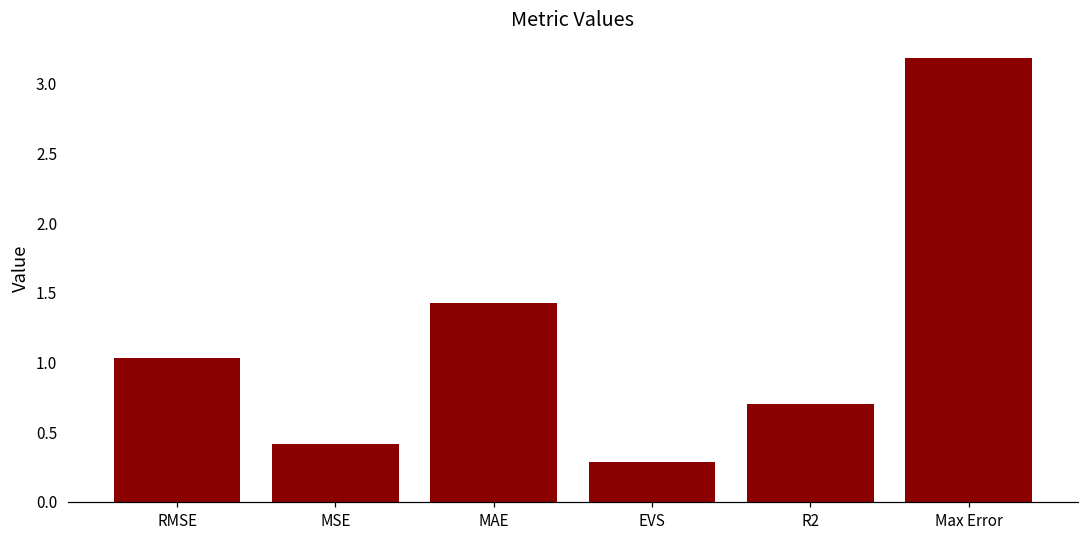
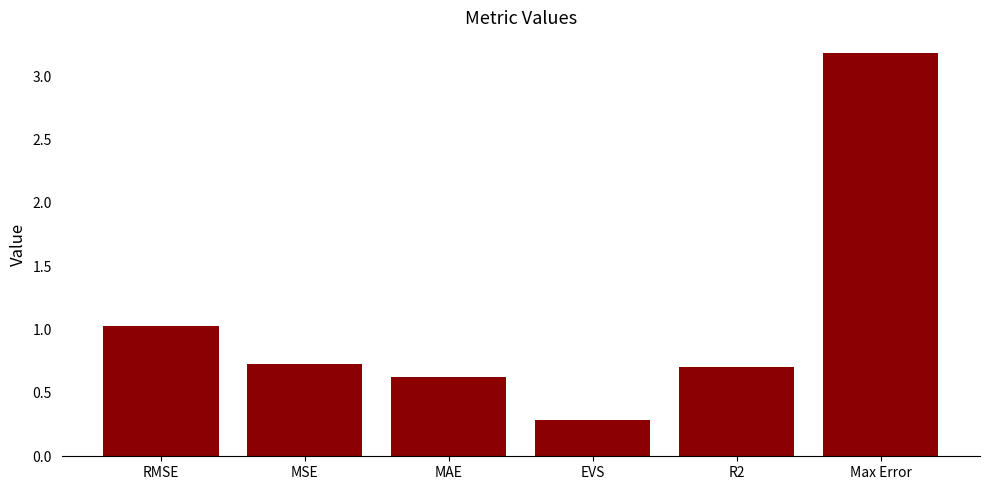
MSE: 0.42 -> 0.73
MAE: 1.43 -> 0.63
